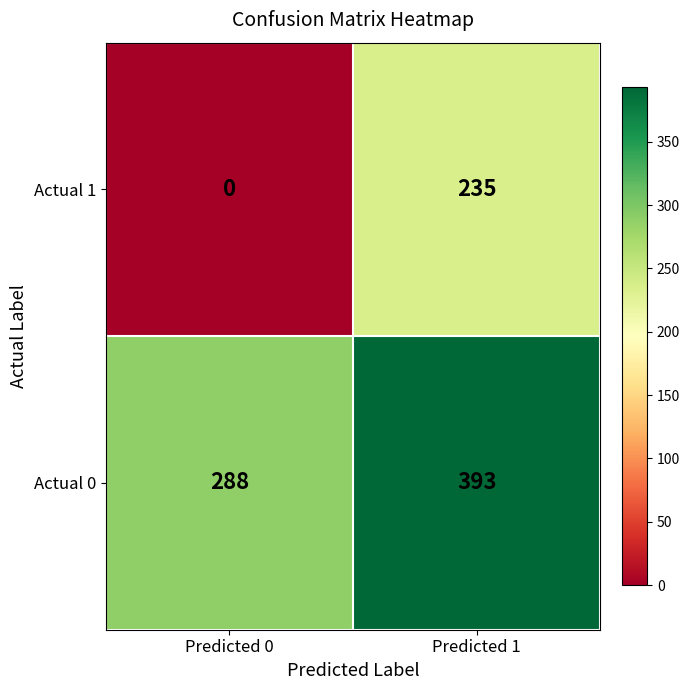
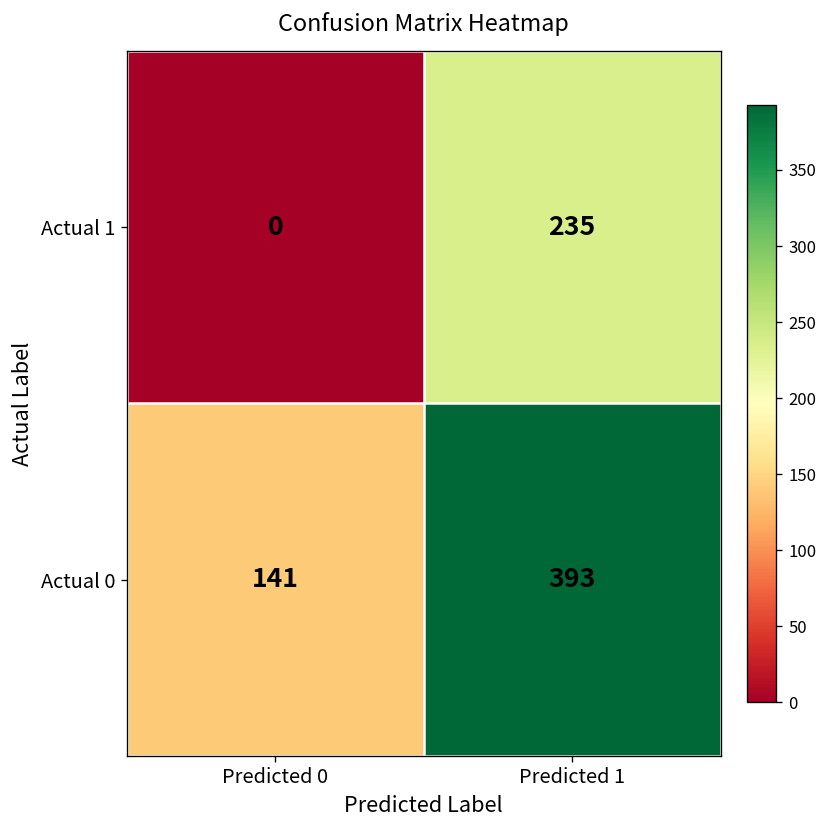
Actual 0, Predicted 0: 288 -> 141
